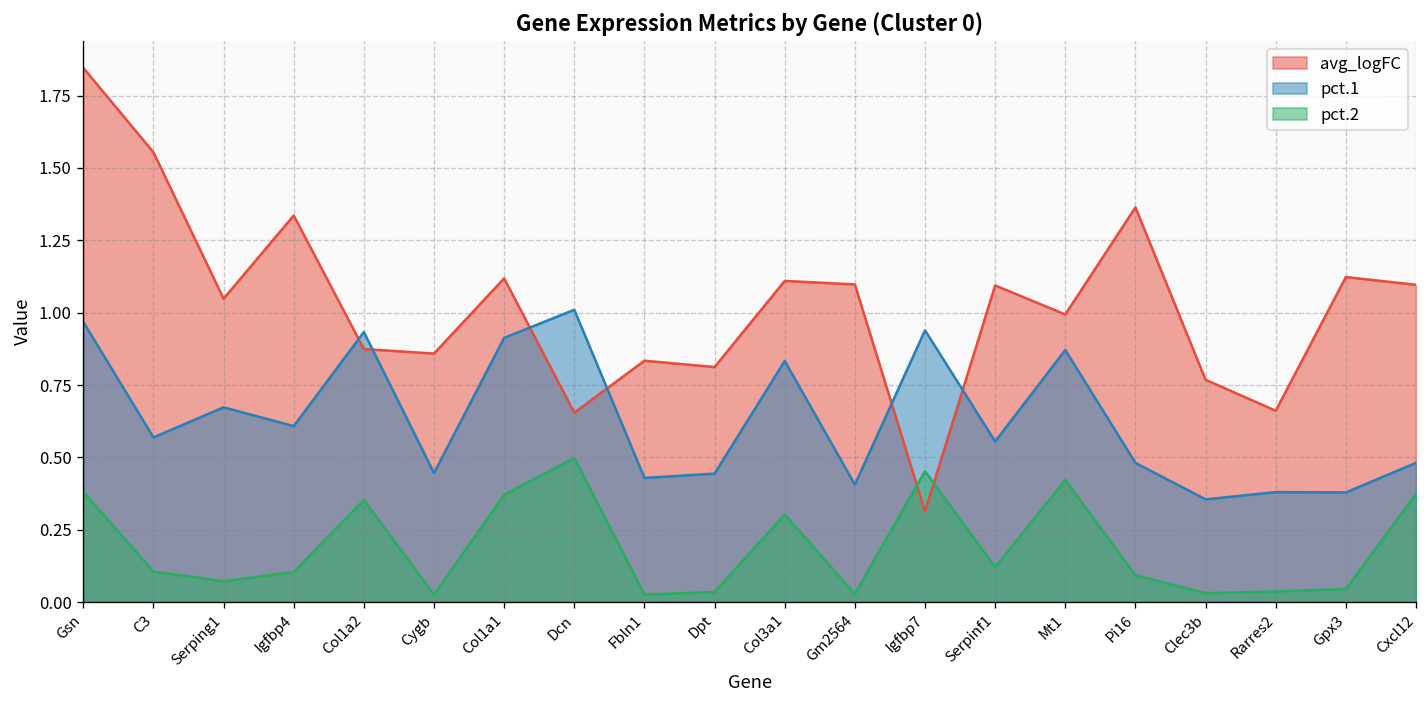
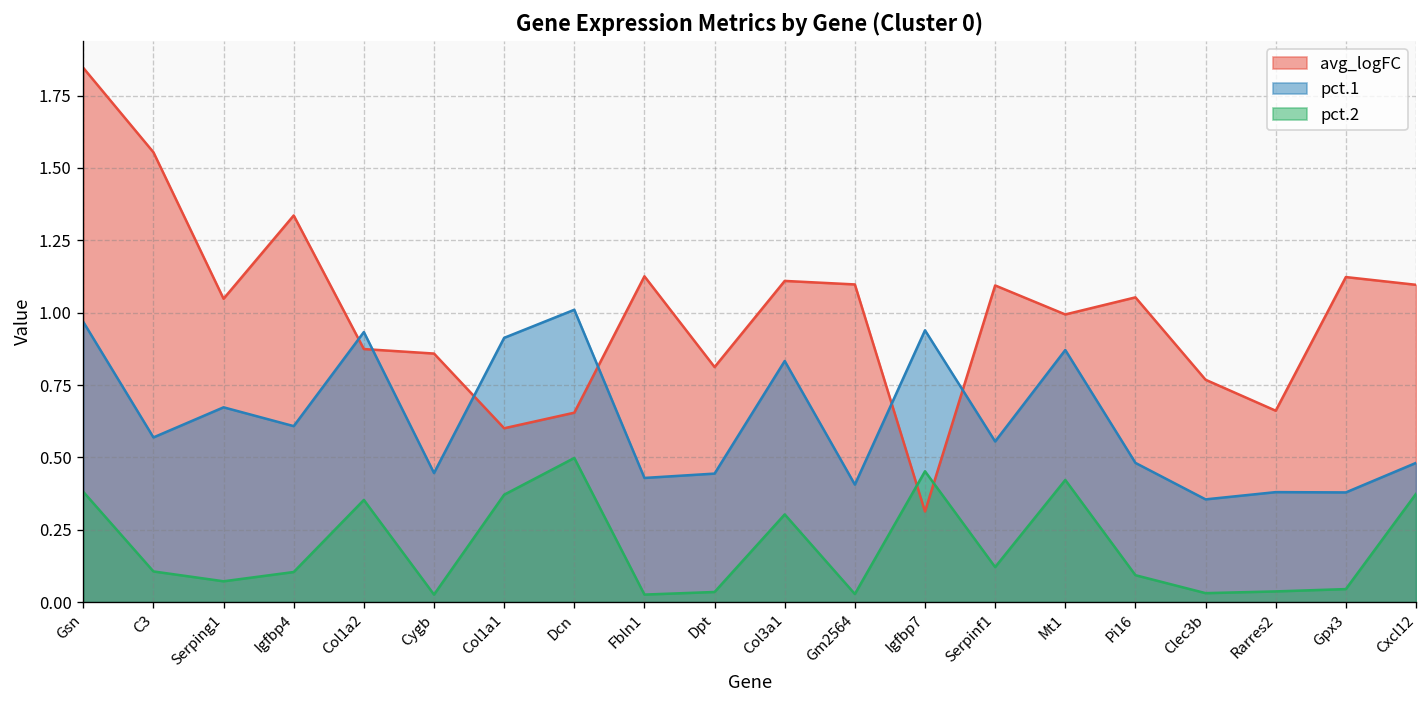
avg_logFC, Col1a1: 1.12 -> 0.60
avg_logFC, Fbln1: 0.83 -> 1.13
avg_logFC, Pi16: 1.36 -> 1.05
